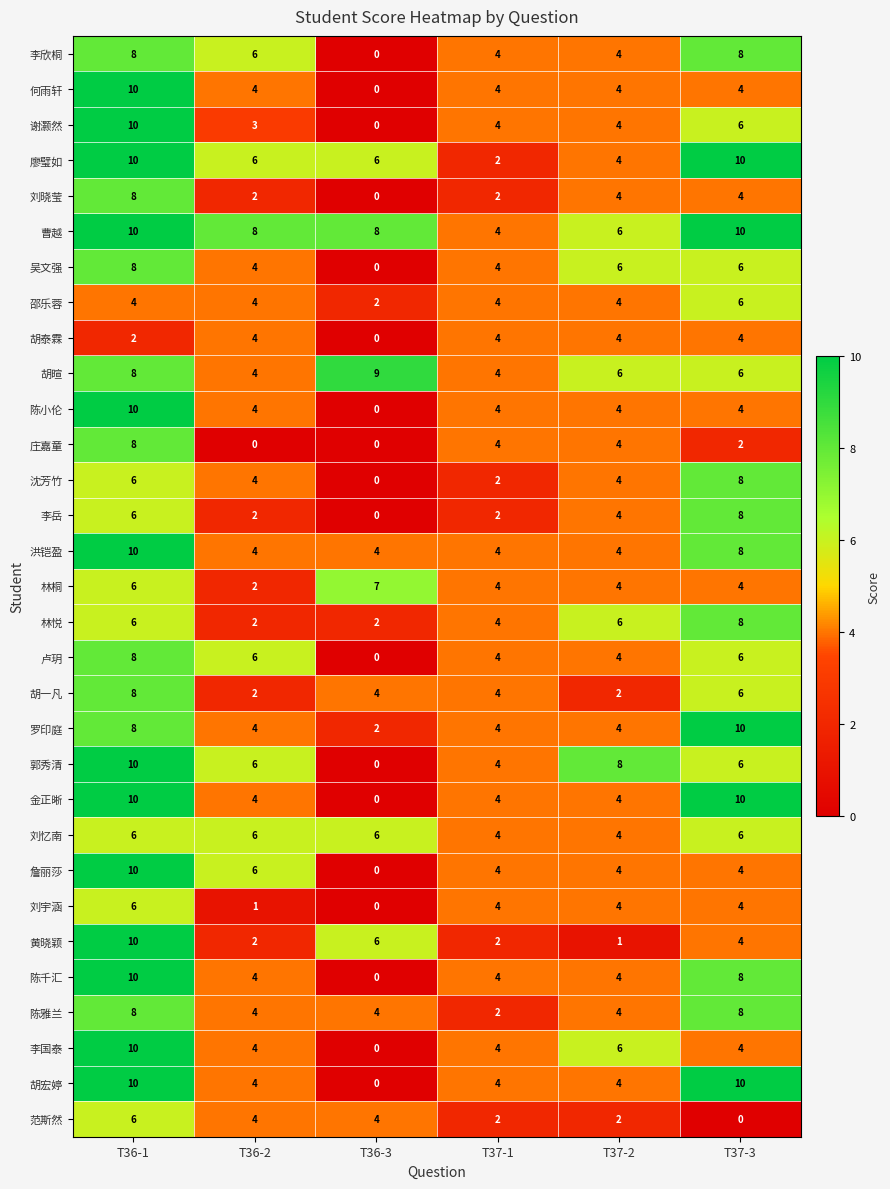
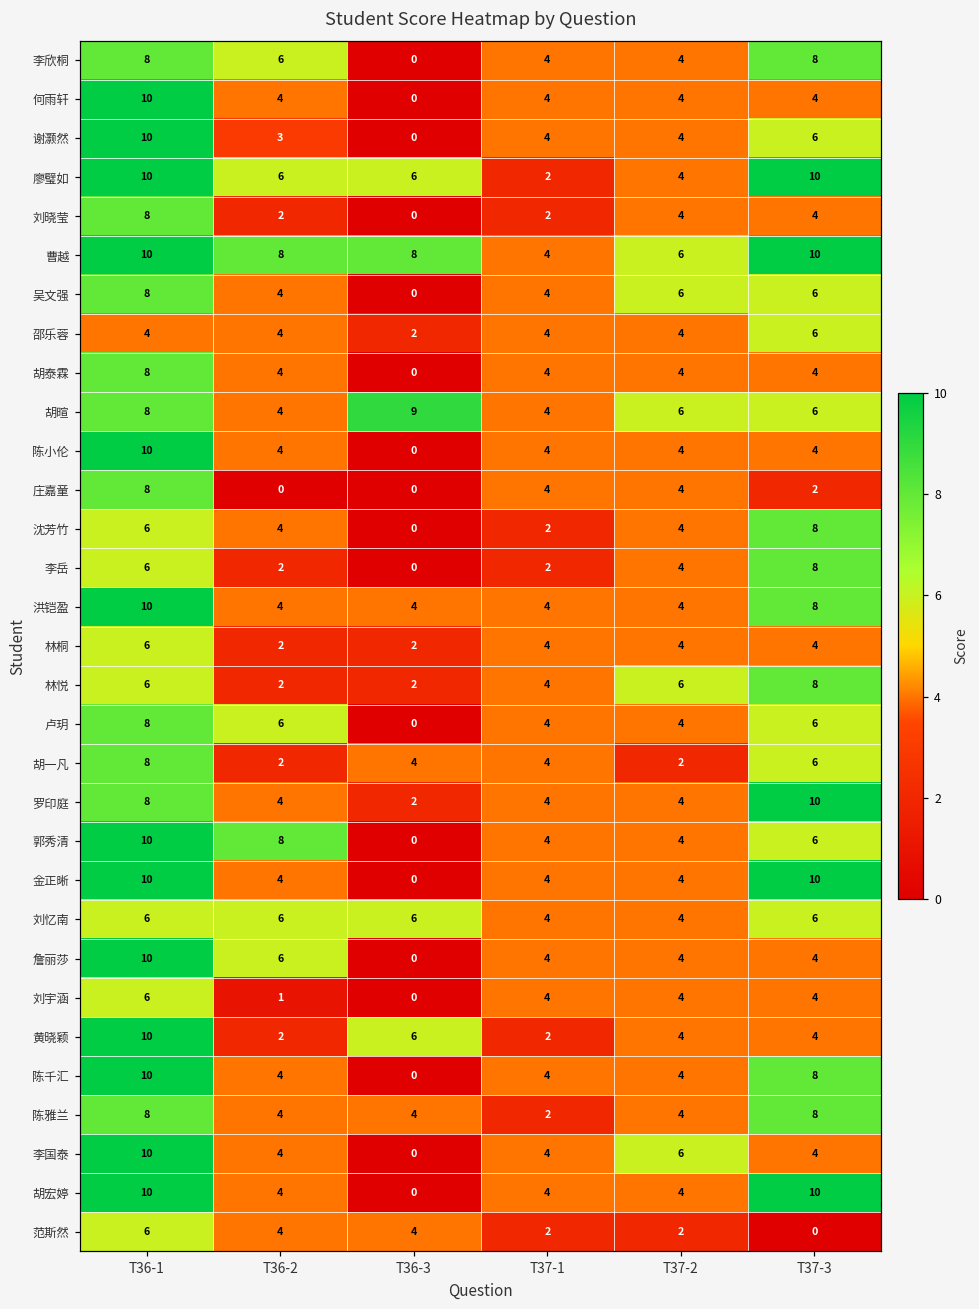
胡泰霖, T36-1: 2 -> 8
林桐, T36-3: 7 -> 2
郭秀清, T36-2: 6 -> 8
郭秀清, T37-2: 8 -> 4
黄晓颖, T37-2: 1 -> 4
